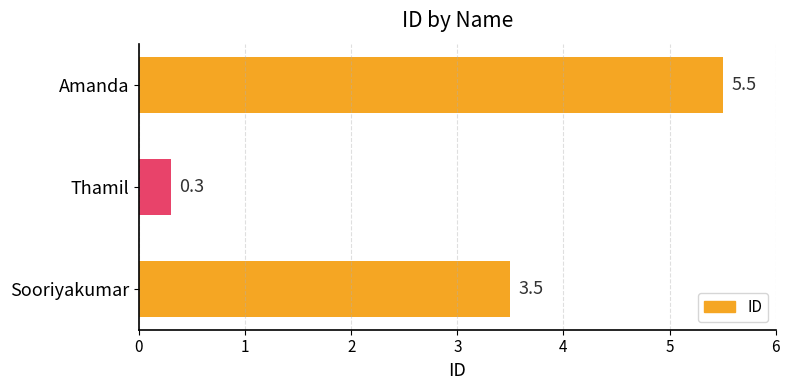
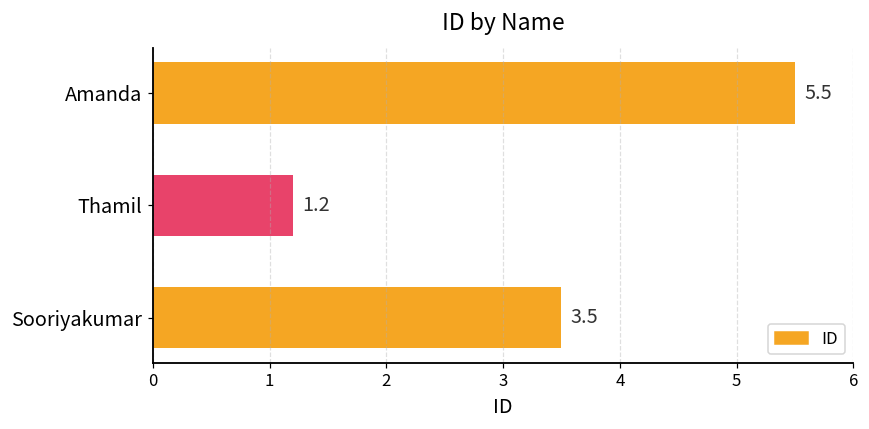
Thamil: 0.3 -> 1.2
